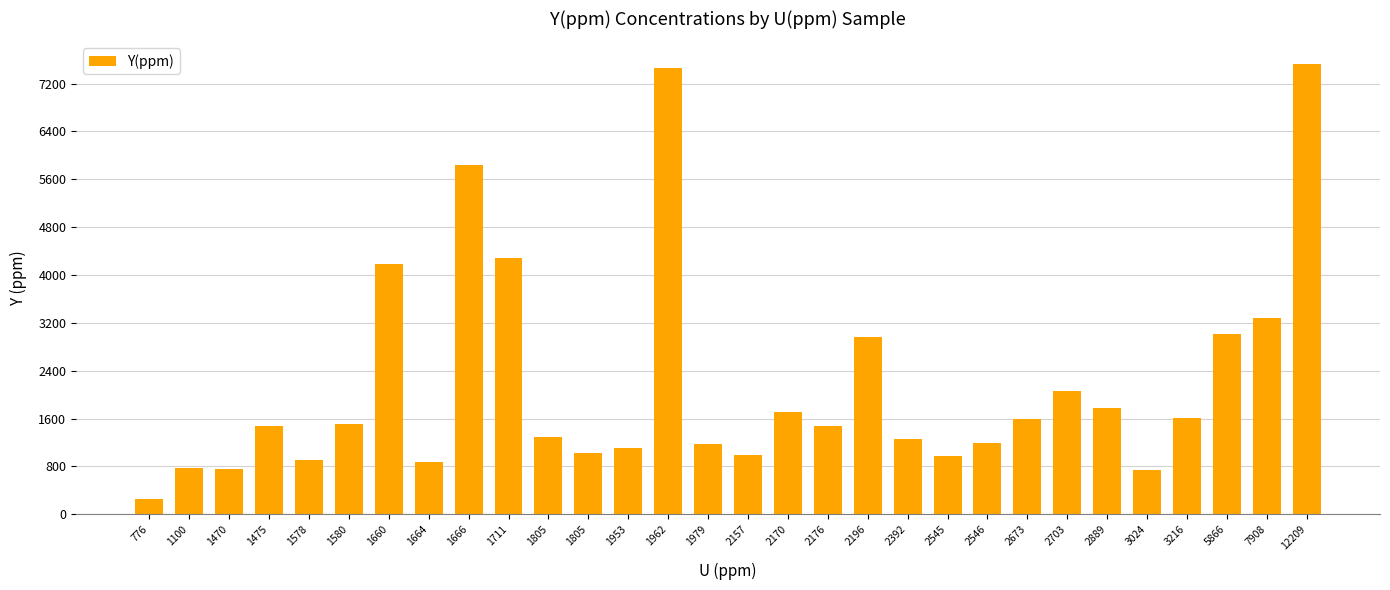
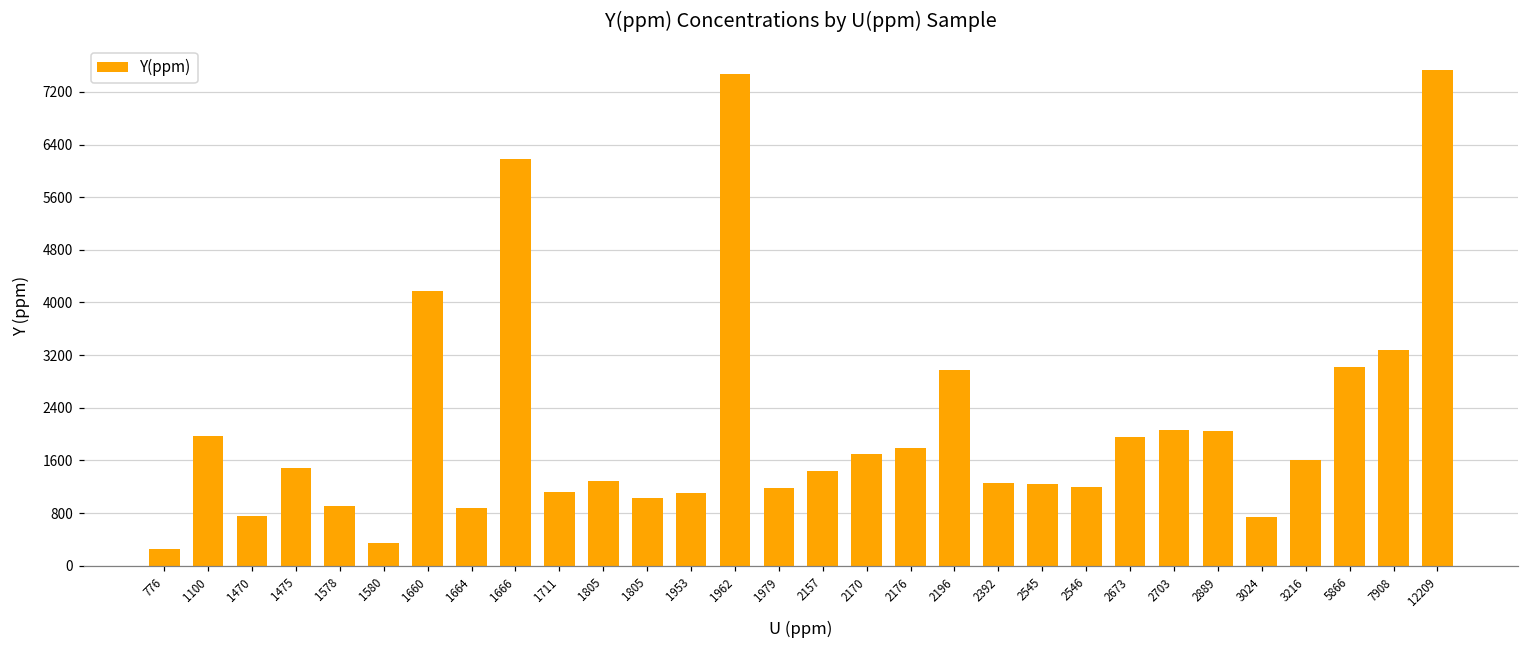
1100: 800 -> 2000
1580: 1500 -> 300
1666: 5800 -> 6200
1711: 4300 -> 1100
2157: 1000 -> 1400
2176: 1500 -> 1800
2545: 1000 -> 1200
2673: 1600 -> 2000
2889: 1800 -> 2000
